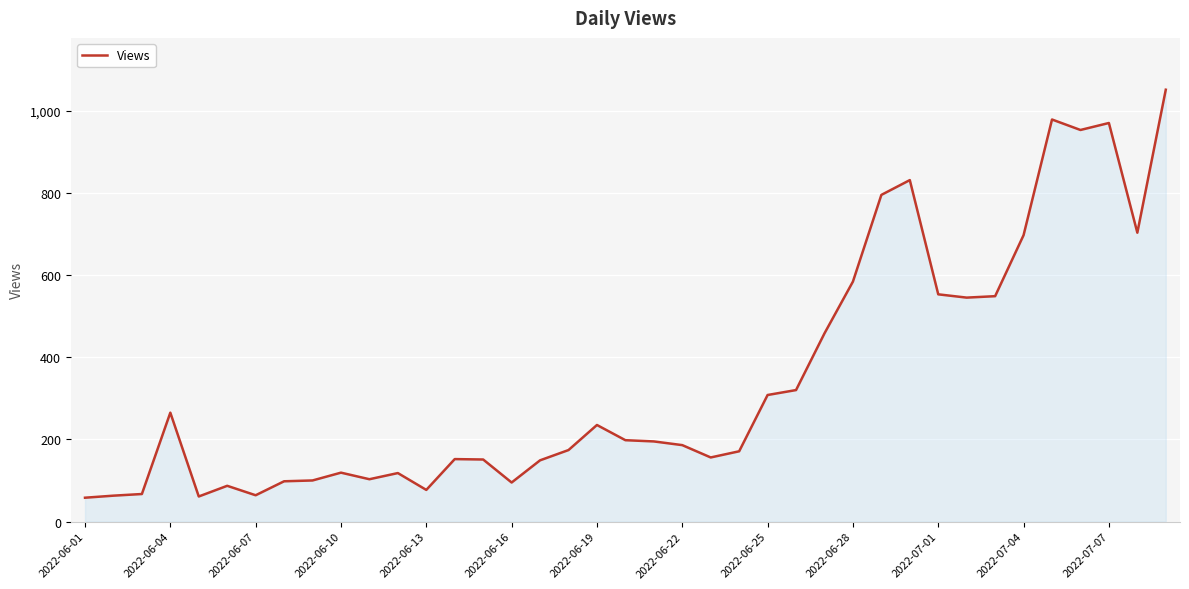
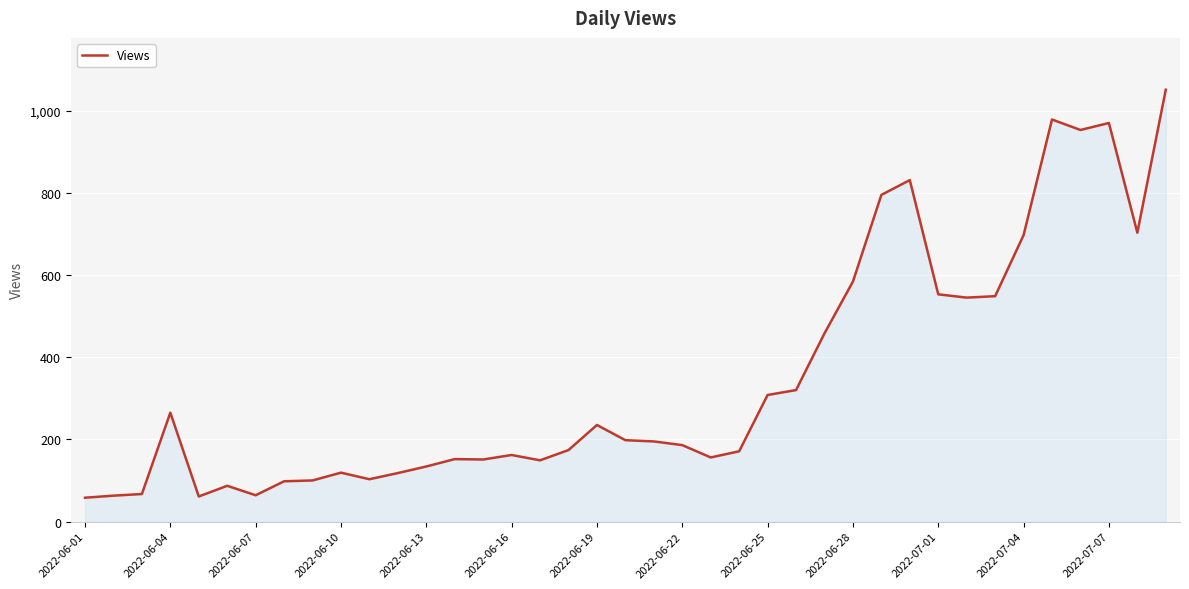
2022-06-13: 80 -> 130
2022-06-16: 100 -> 160
